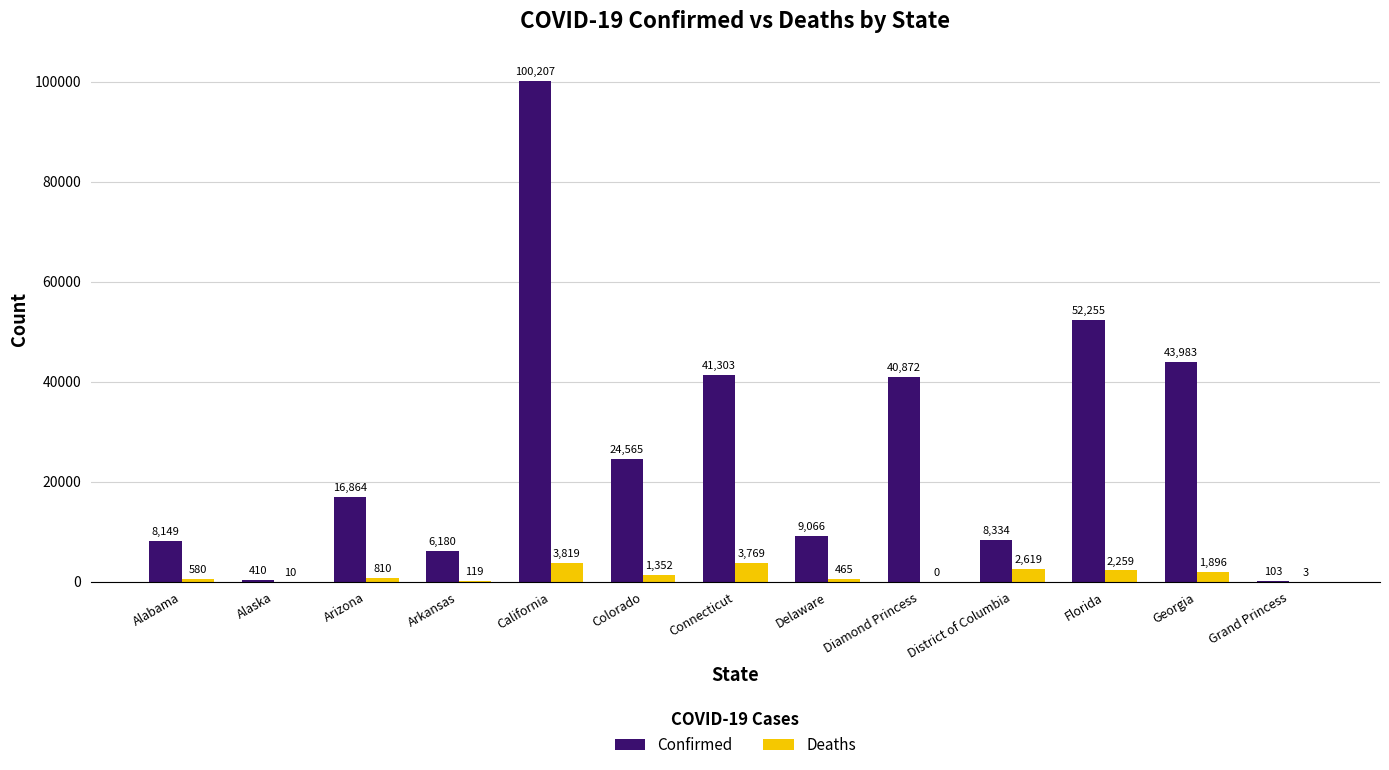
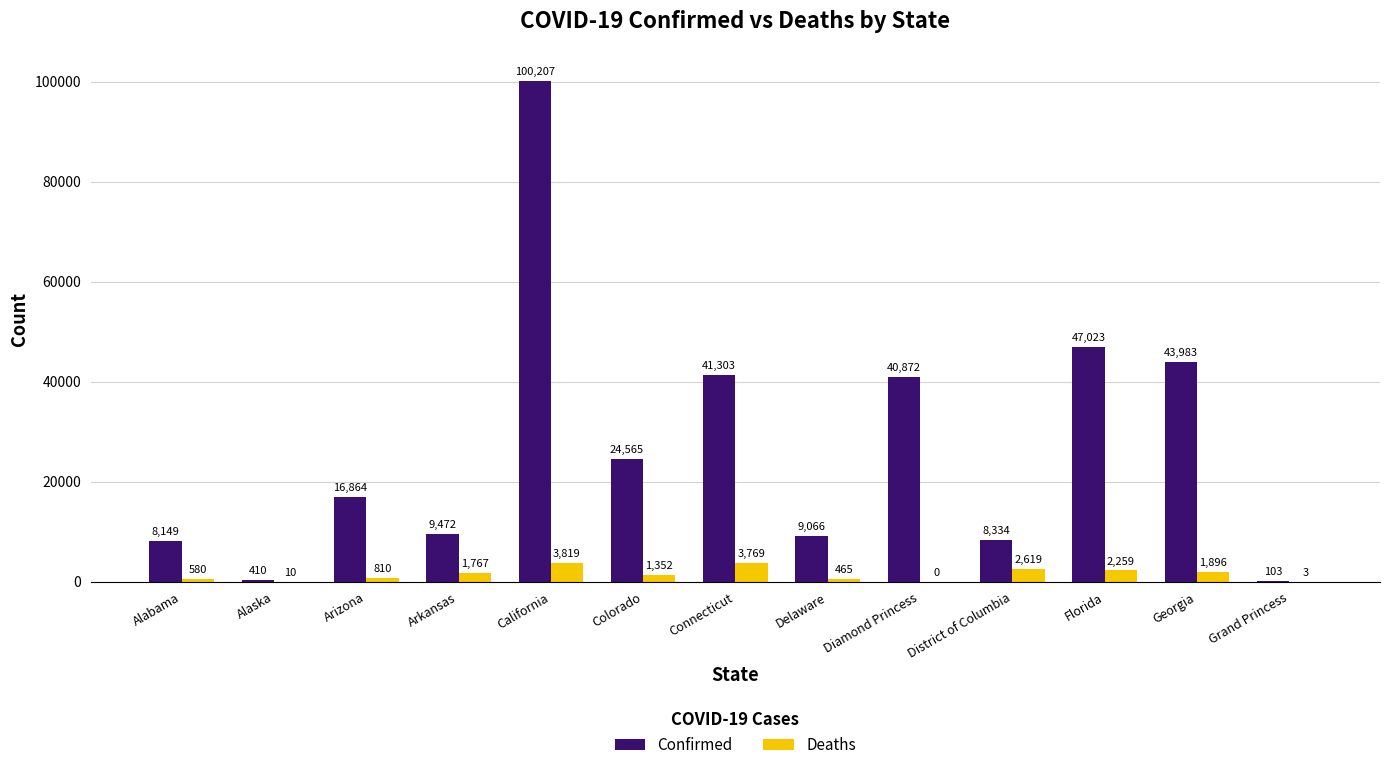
Confirmed, Arkansas: 6,180 -> 9,472
Deaths, Arkansas: 119 -> 1,767
Confirmed, Florida: 52,255 -> 47,023
